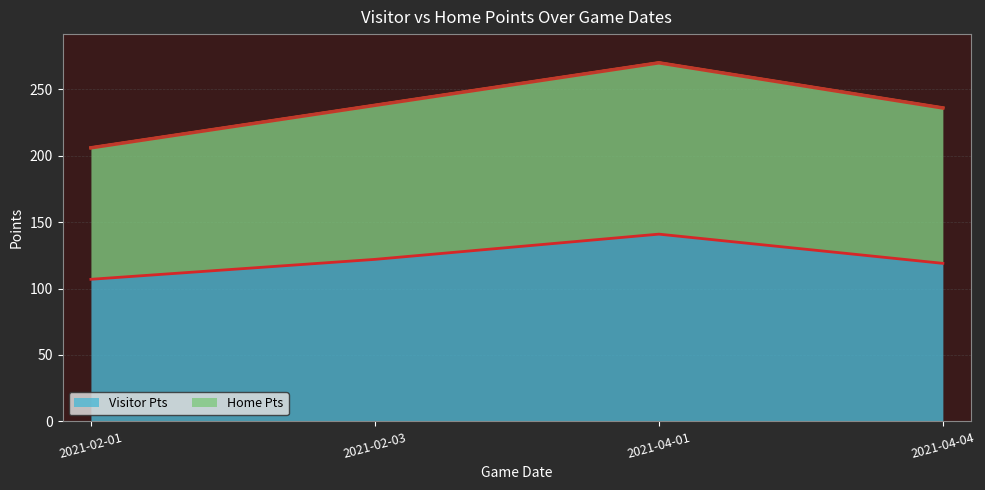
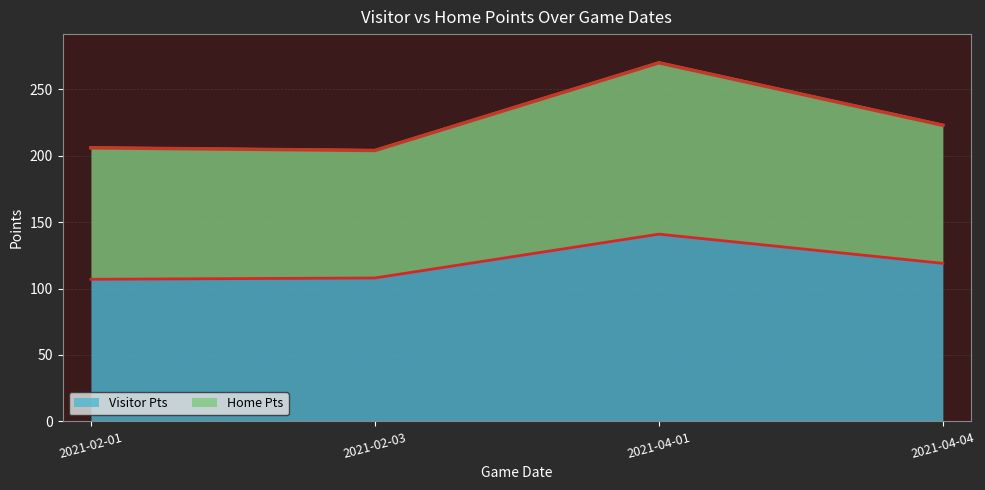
Visitor Pts, 2021-02-03: 122 -> 108
Home Pts, 2021-02-03: 116 -> 96
Home Pts, 2021-04-04: 117 -> 104
